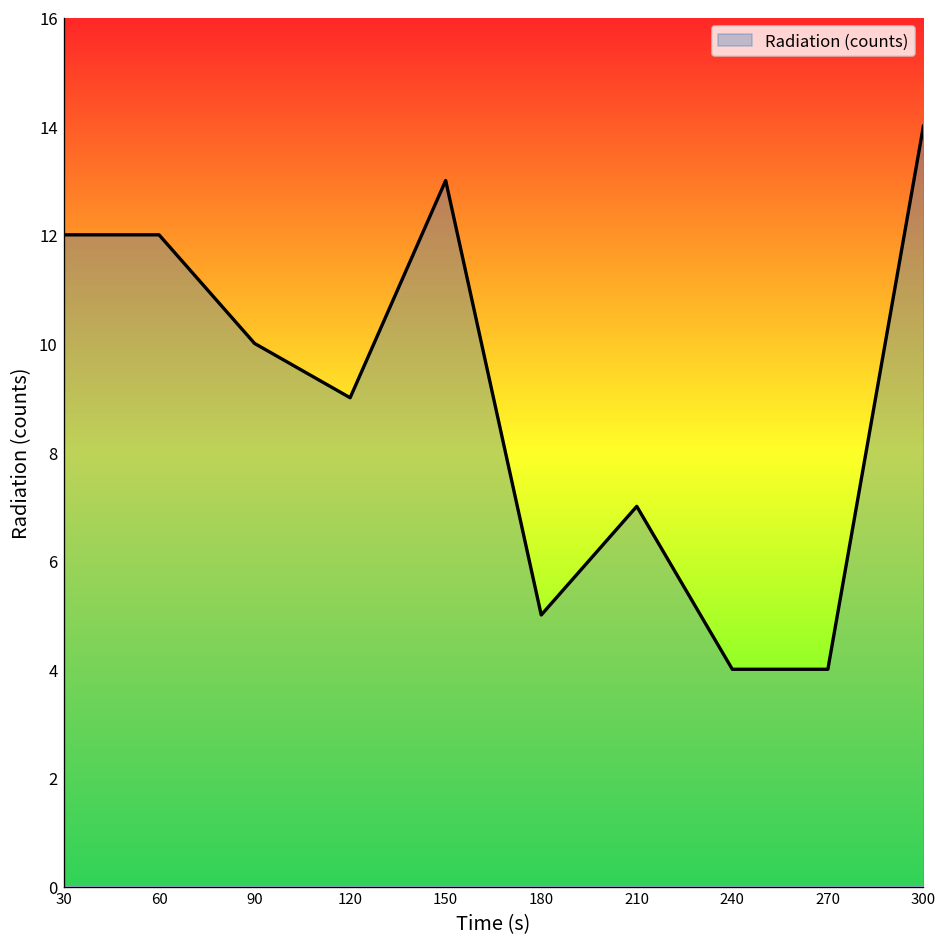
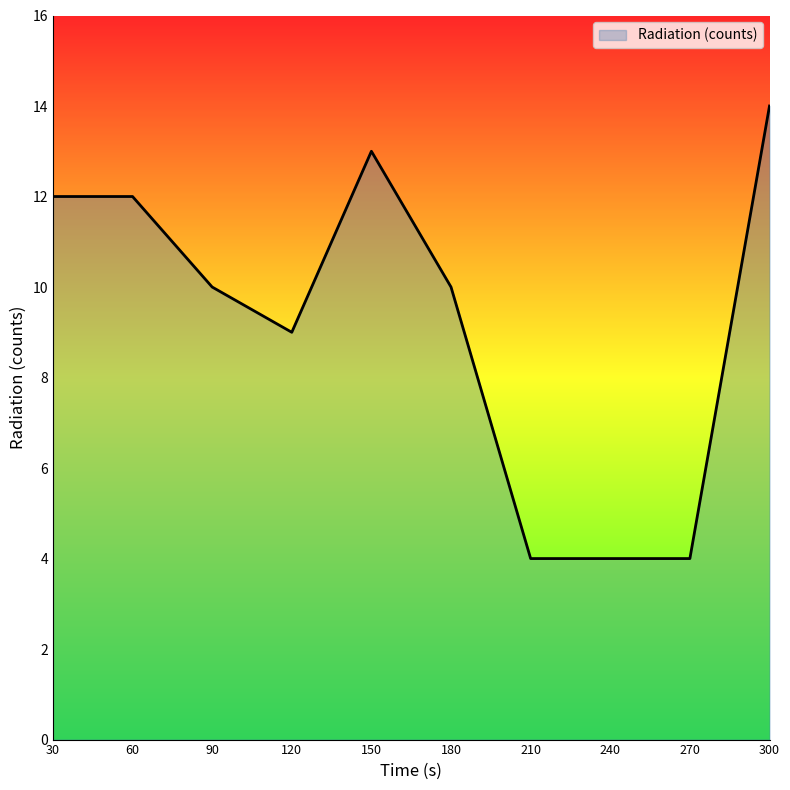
180: 5 -> 10
210: 7 -> 4
